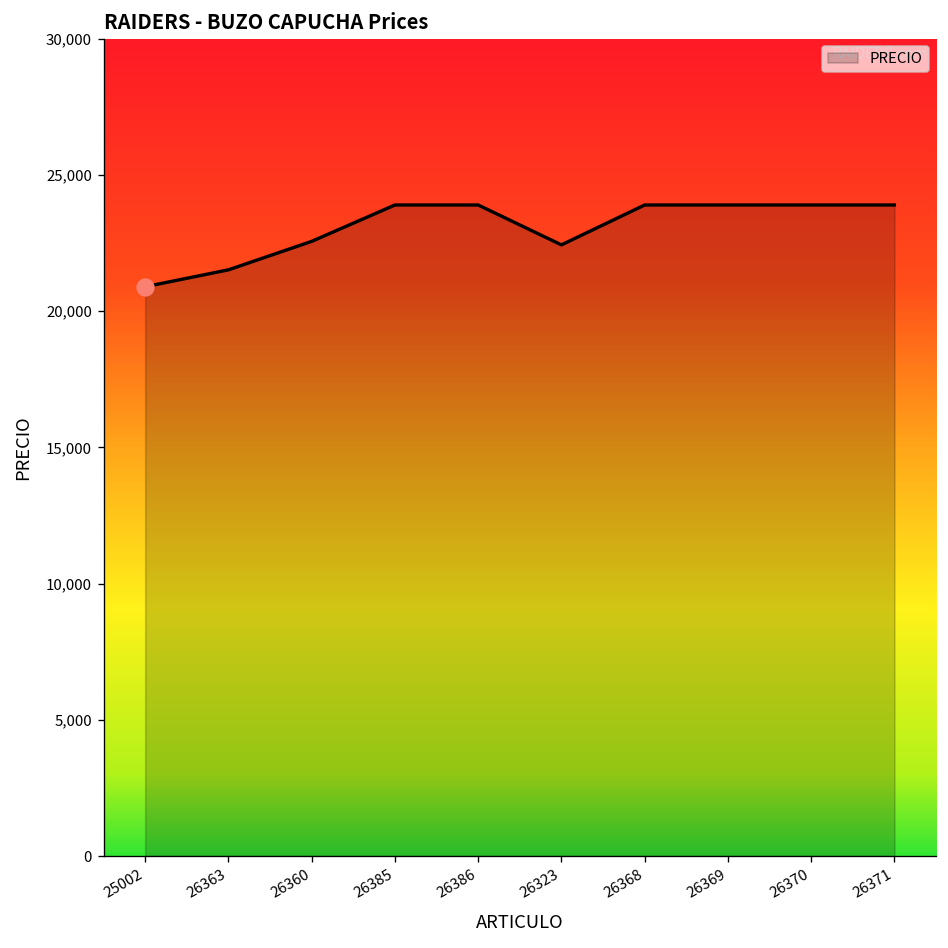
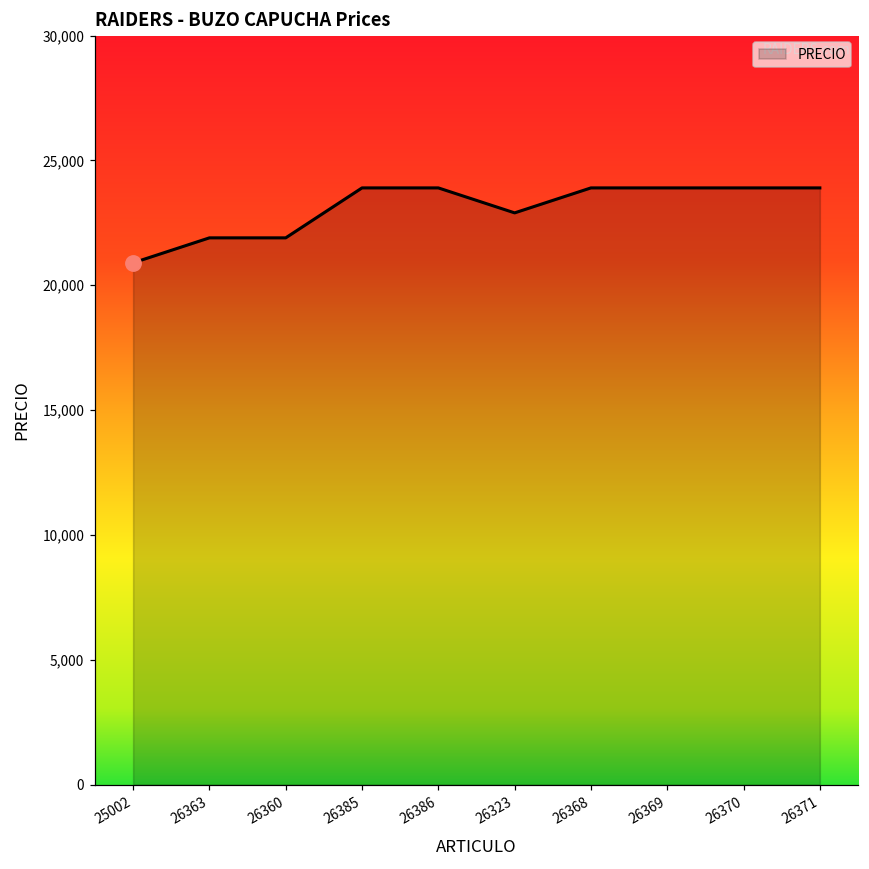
PRECIO, 26363: 21,500 -> 21,900
PRECIO, 26360: 22,600 -> 21,900
PRECIO, 26323: 22,400 -> 22,900
